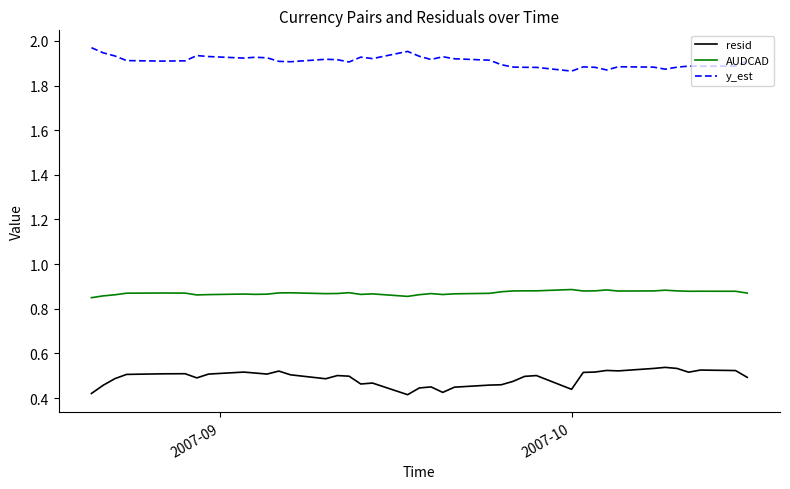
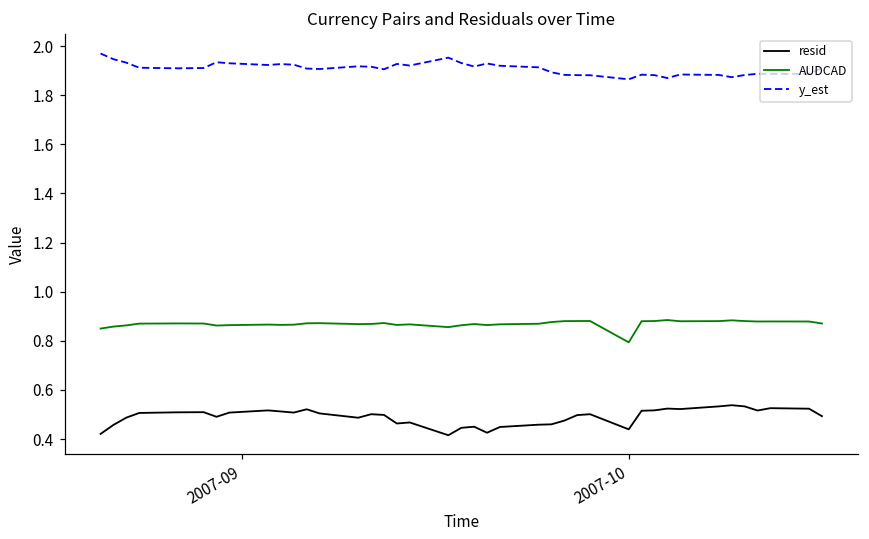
AUDCAD, 2007-10: 0.89 -> 0.79
